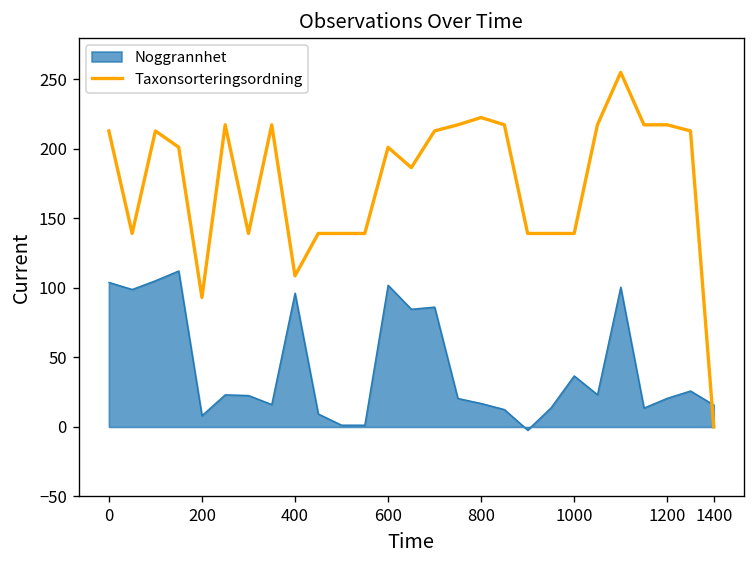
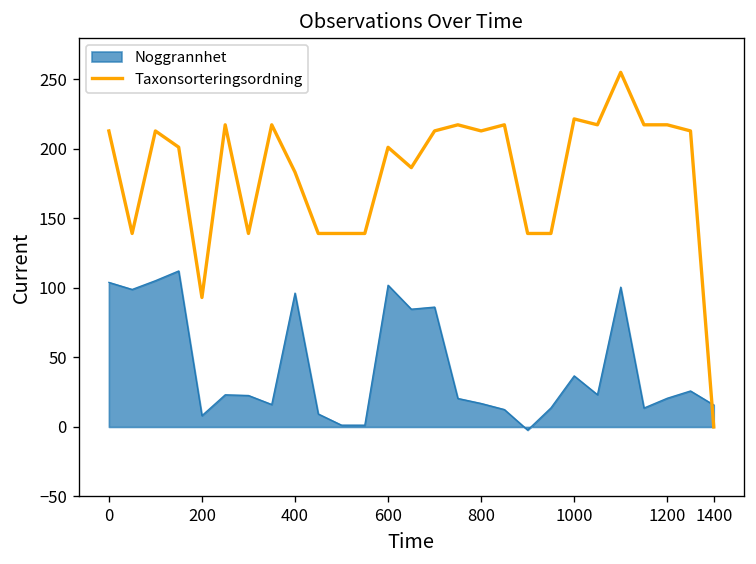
Taxonsorteringsordning, 400: 109 -> 183
Taxonsorteringsordning, 800: 223 -> 213
Taxonsorteringsordning, 1000: 139 -> 222
